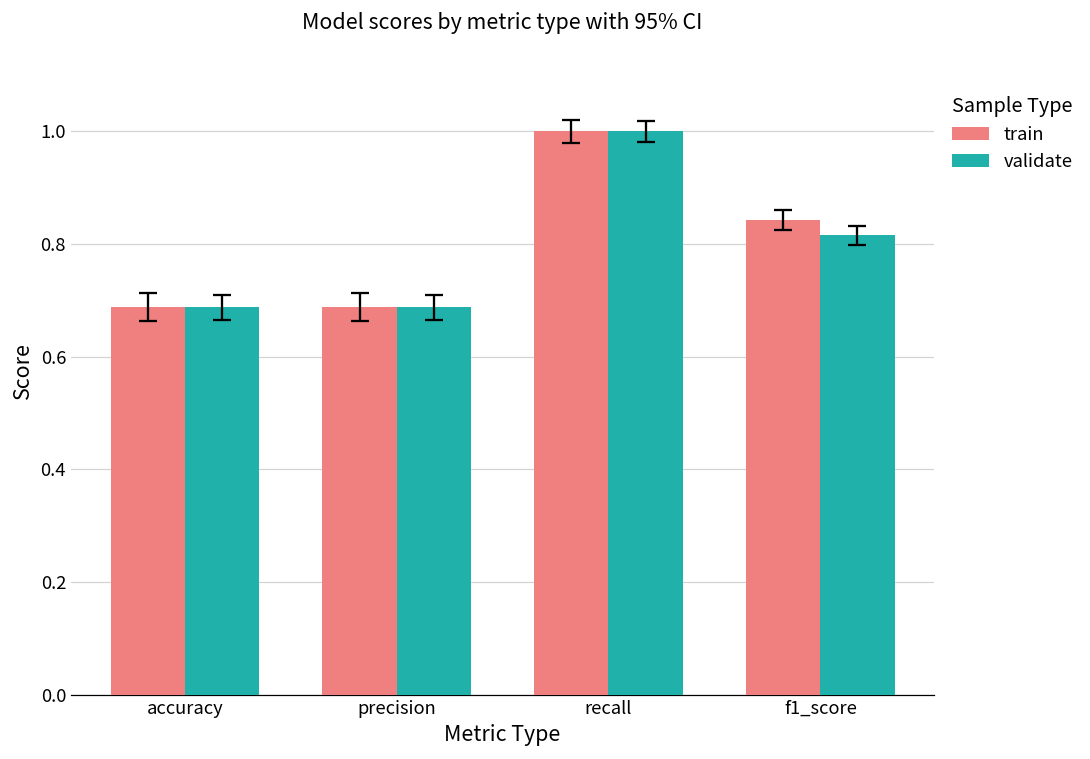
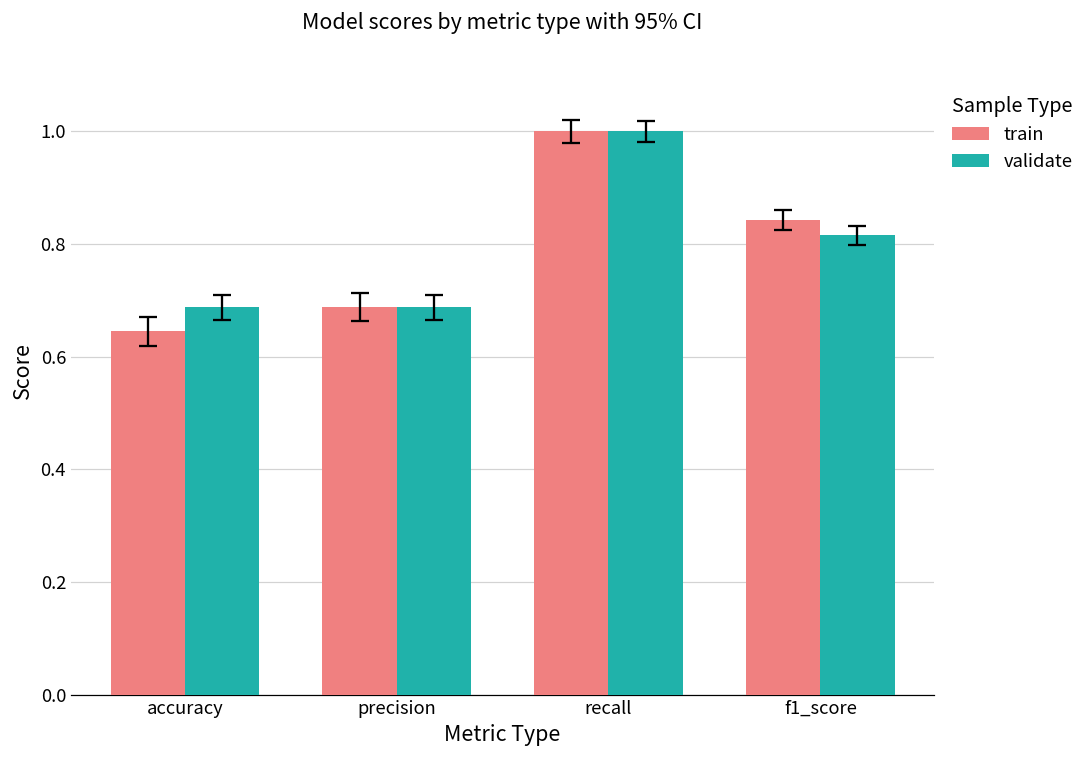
train, accuracy: 0.69 -> 0.64
